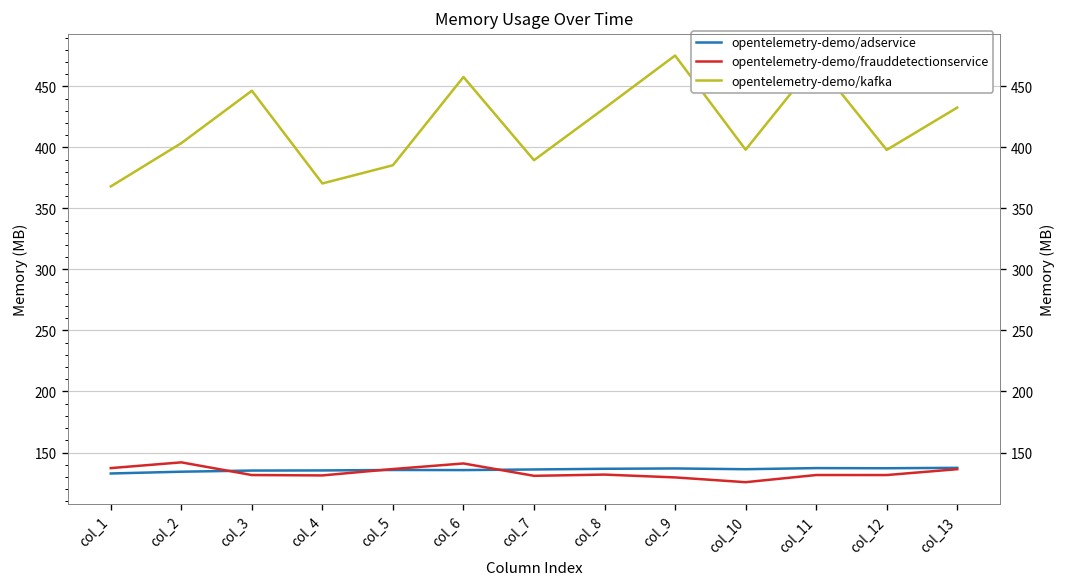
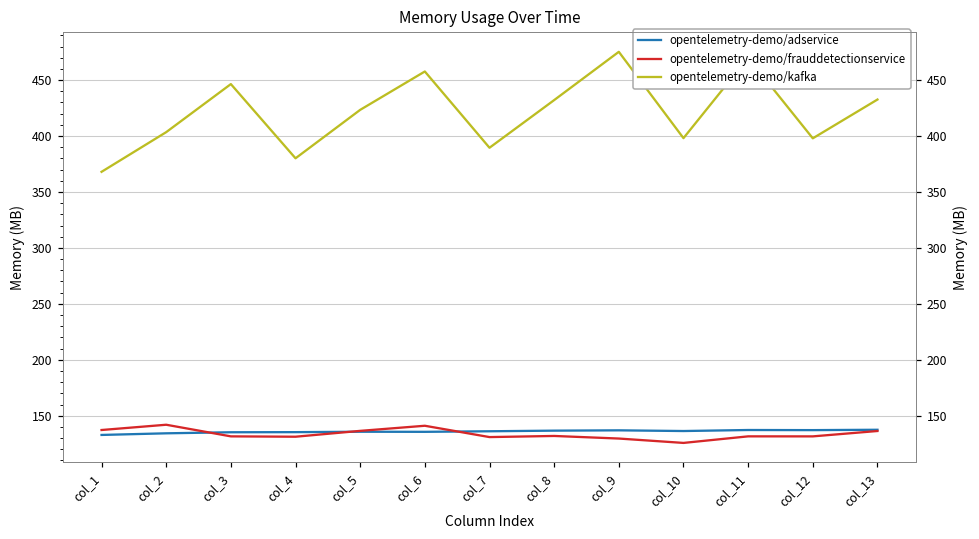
opentelemetry-demo/kafka, col_4: 370 -> 380
opentelemetry-demo/kafka, col_5: 385 -> 423
